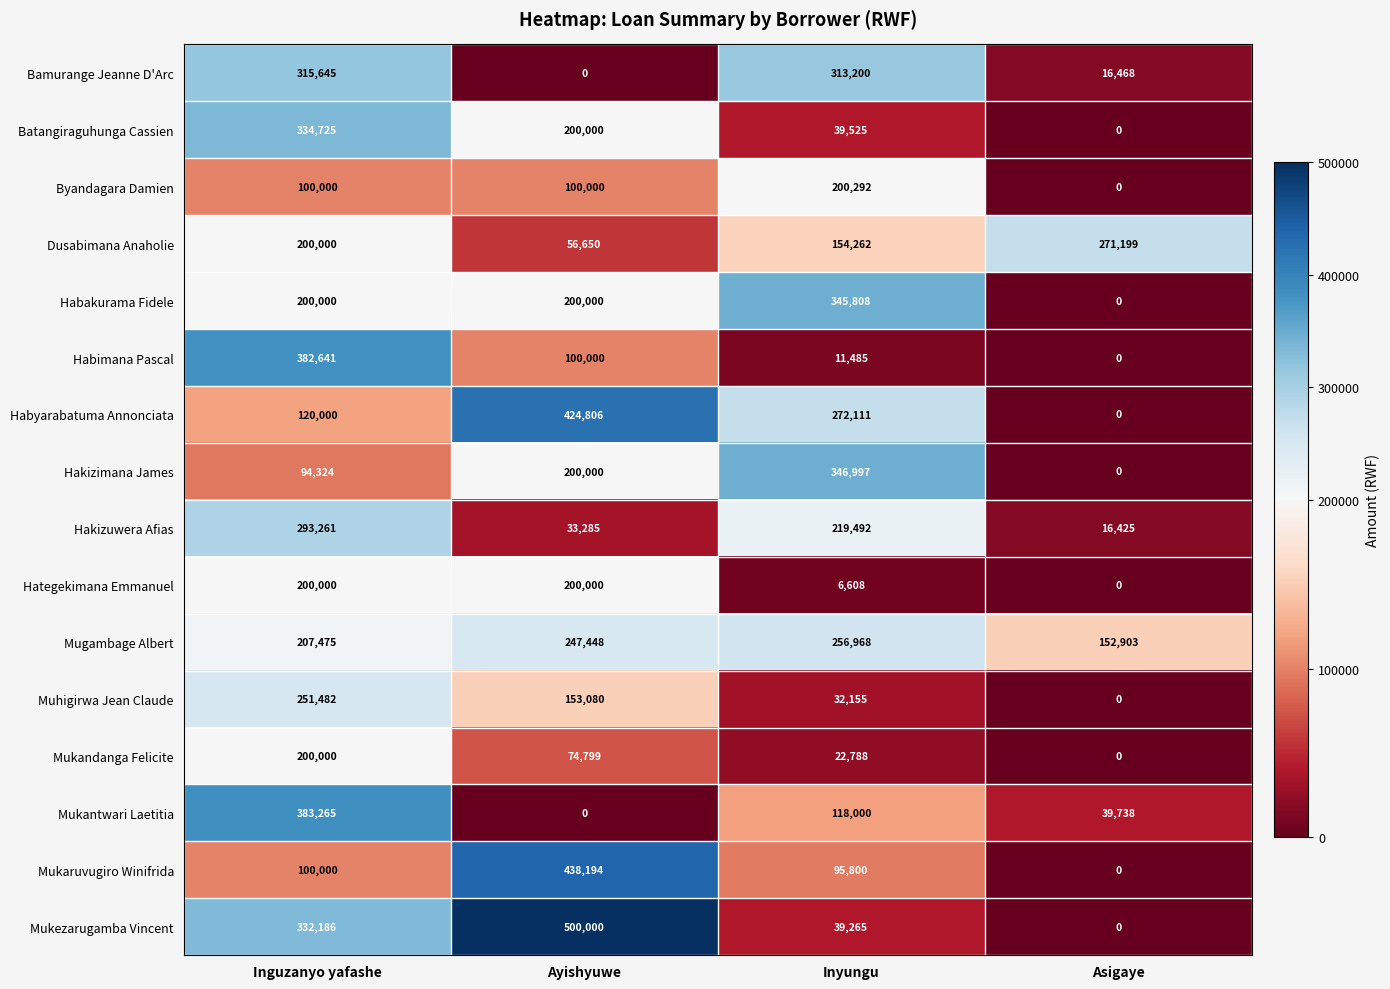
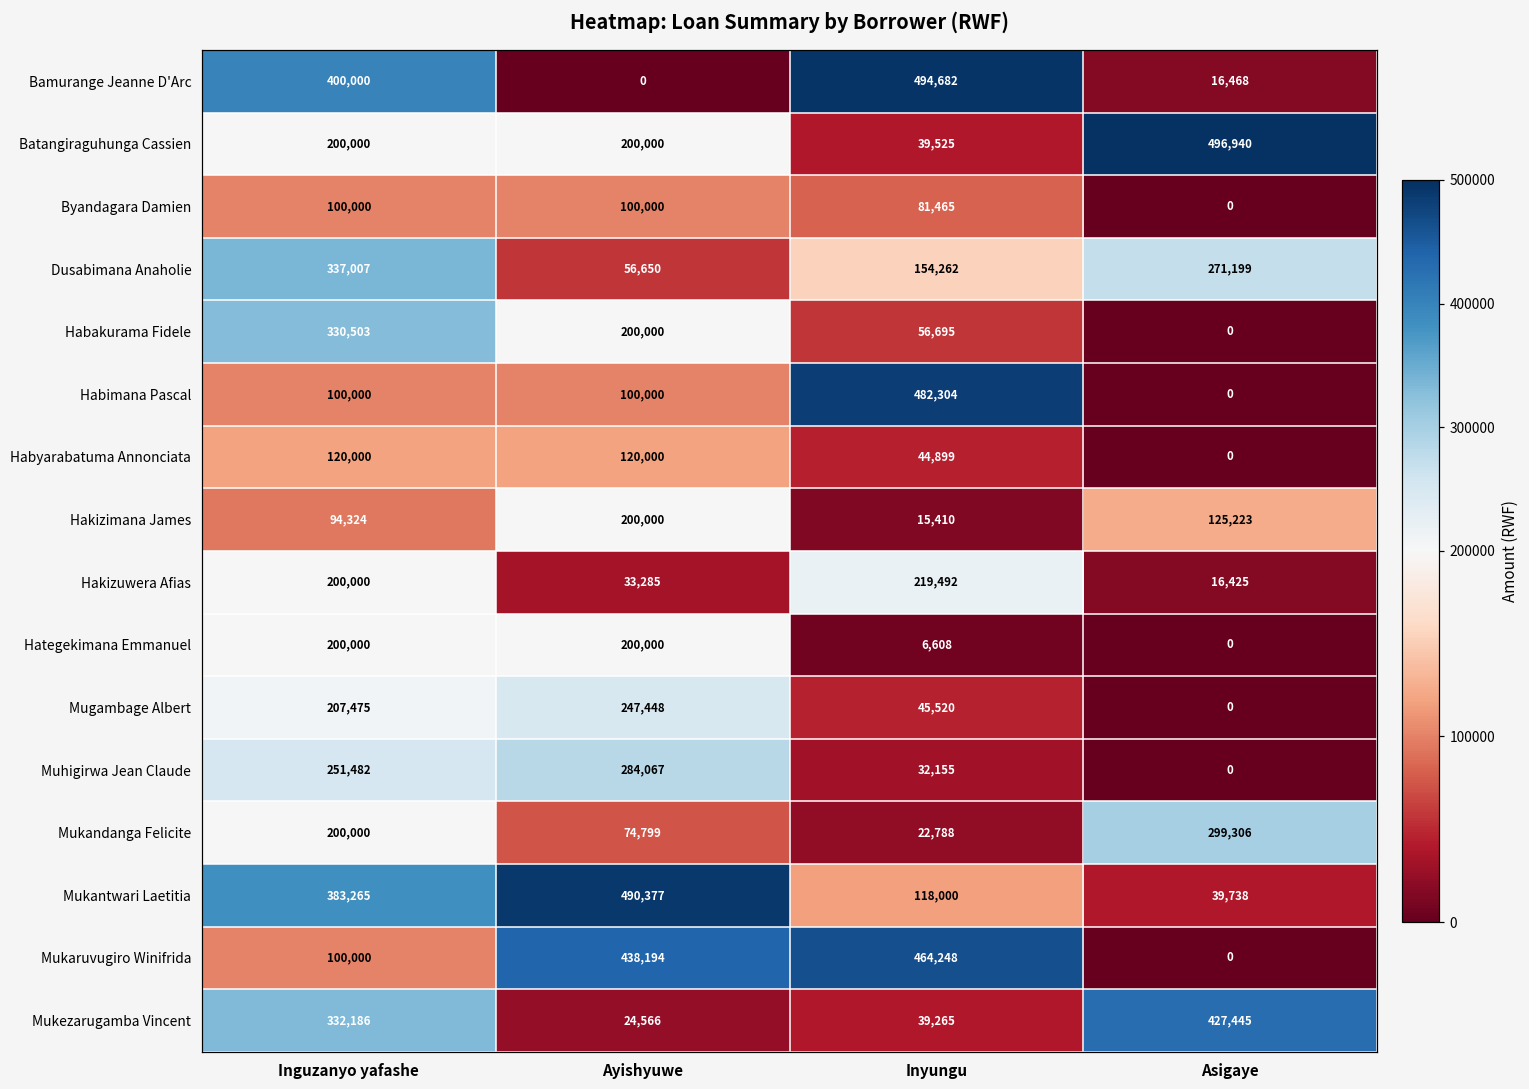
Bamurange Jeanne D'Arc, Inguzanyo yafashe: 315,645 -> 400,000
Bamurange Jeanne D'Arc, Inyungu: 313,200 -> 494,682
Batangiraguhunga Cassien, Inguzanyo yafashe: 334,725 -> 200,000
Batangiraguhunga Cassien, Asigaye: 0 -> 496,940
Byandagara Damien, Inyungu: 200,292 -> 81,465
Dusabimana Anaholie, Inguzanyo yafashe: 200,000 -> 337,007
Habakurama Fidele, Inguzanyo yafashe: 200,000 -> 330,503
Habakurama Fidele, Inyungu: 345,808 -> 56,695
Habimana Pascal, Inguzanyo yafashe: 382,641 -> 100,000
Habimana Pascal, Inyungu: 11,485 -> 482,304
Habyarabatuma Annonciata, Ayishyuwe: 424,806 -> 120,000
Habyarabatuma Annonciata, Inyungu: 272,111 -> 44,899
Hakizimana James, Inyungu: 346,997 -> 15,410
Hakizimana James, Asigaye: 0 -> 125,223
Hakizuwera Afias, Inguzanyo yafashe: 293,261 -> 200,000
Mugambage Albert, Inyungu: 256,968 -> 45,520
Mugambage Albert, Asigaye: 152,903 -> 0
Muhigirwa Jean Claude, Ayishyuwe: 153,080 -> 284,067
Mukandanga Felicite, Asigaye: 0 -> 299,306
Mukantwari Laetitia, Ayishyuwe: 0 -> 490,377
Mukaruvugiro Winifrida, Inyungu: 95,800 -> 464,248
Mukezarugamba Vincent, Ayishyuwe: 500,000 -> 24,566
Mukezarugamba Vincent, Asigaye: 0 -> 427,445
